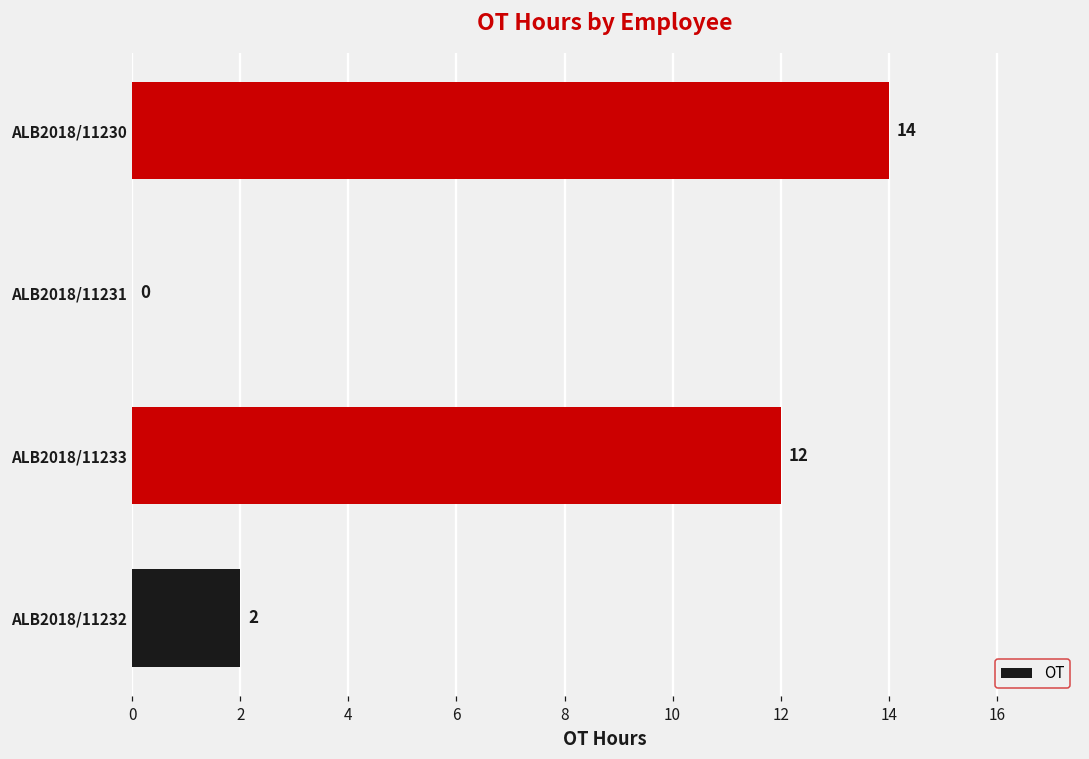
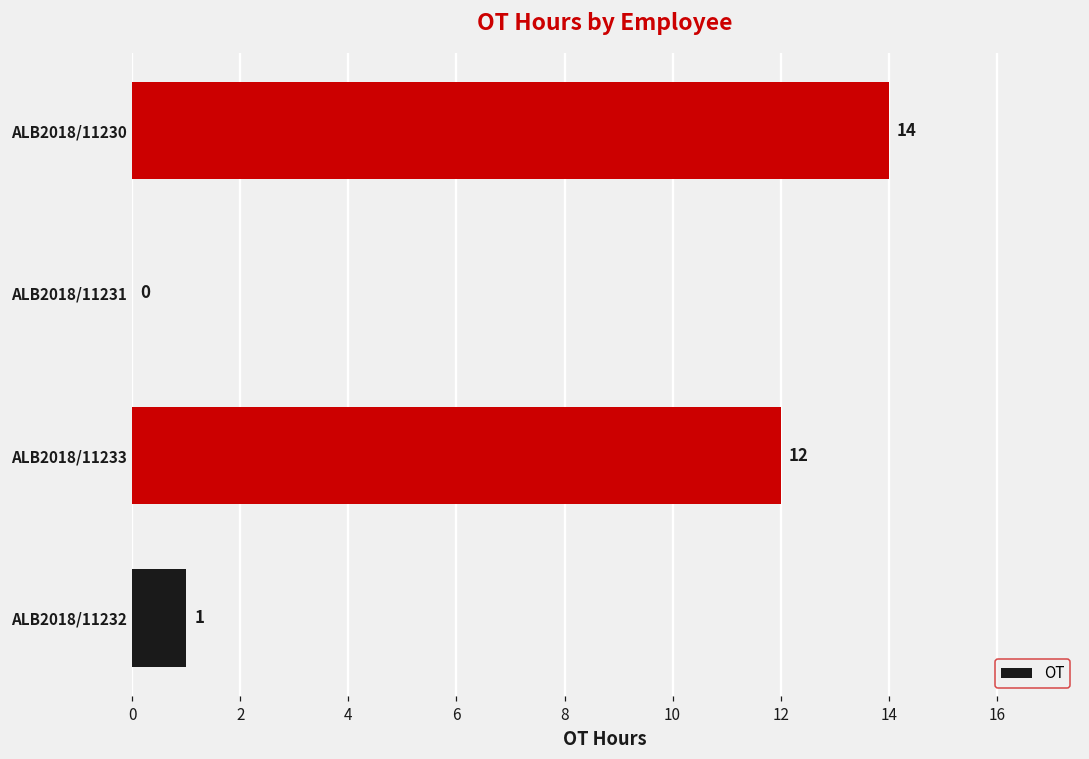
ALB2018/11232: 2 -> 1
